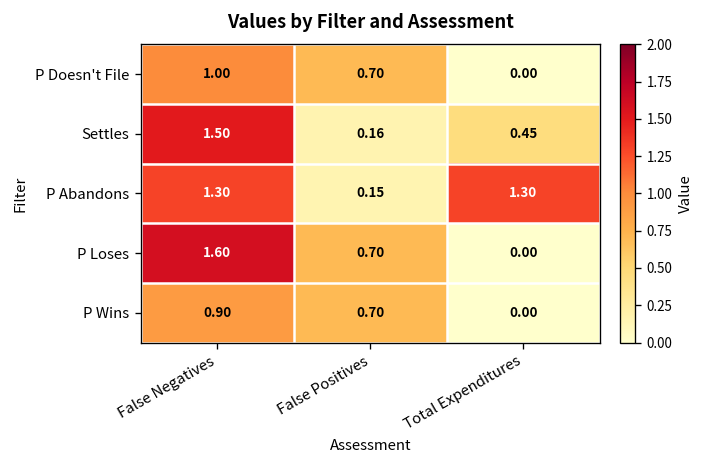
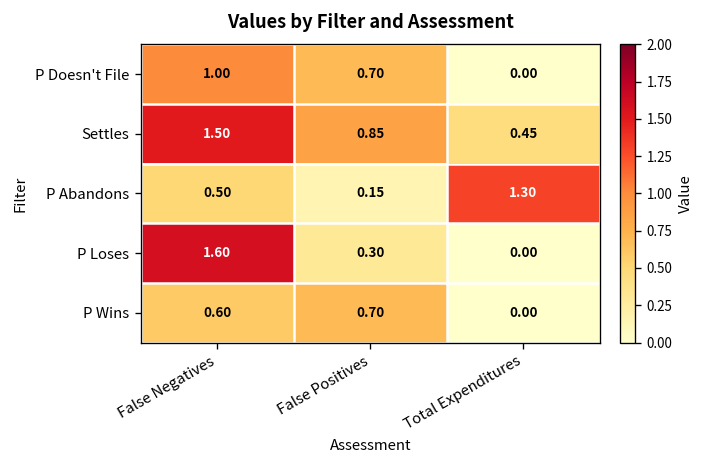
Settles, False Positives: 0.16 -> 0.85
P Abandons, False Negatives: 1.30 -> 0.50
P Loses, False Positives: 0.70 -> 0.30
P Wins, False Negatives: 0.90 -> 0.60
